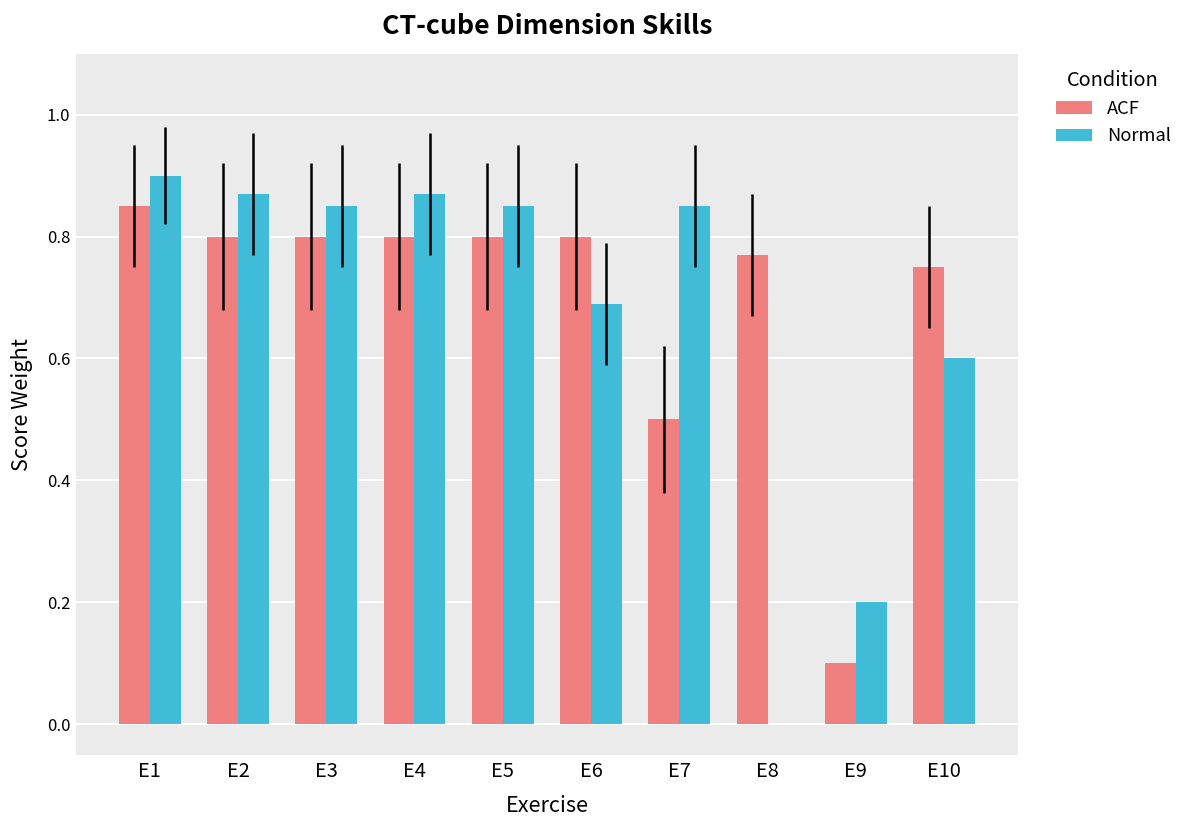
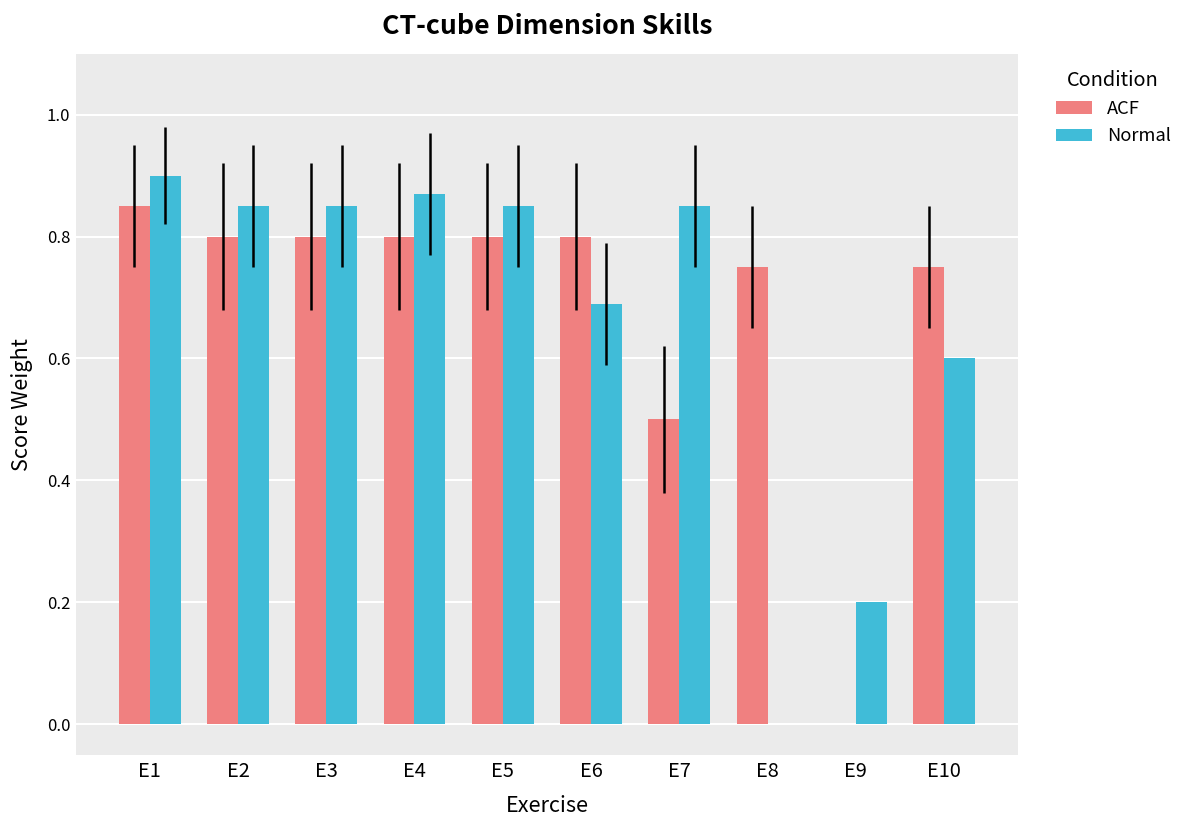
Normal, E2: 0.87 -> 0.85
ACF, E8: 0.77 -> 0.75
ACF, E9: 0.1 -> 0.0
